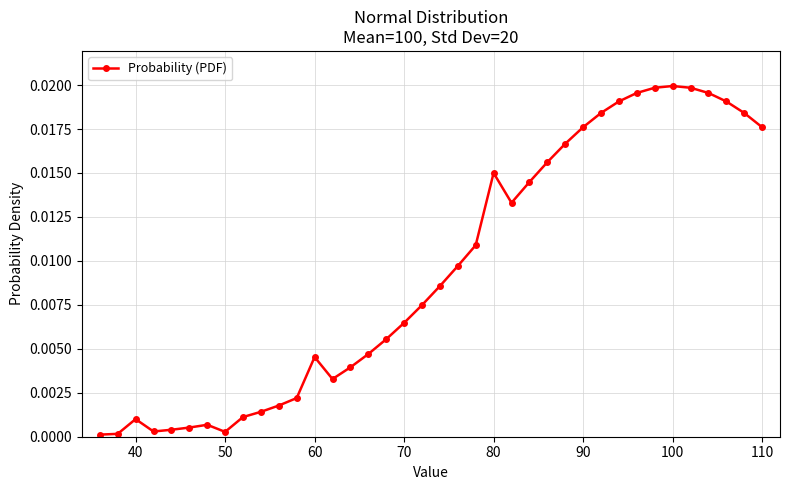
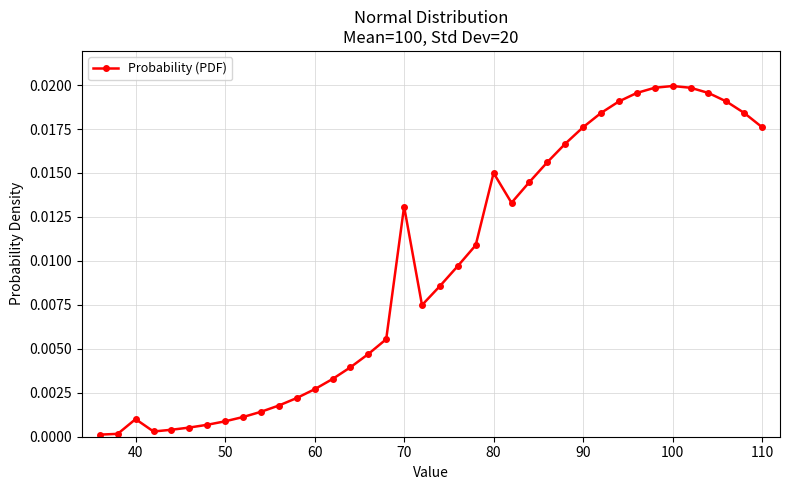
50: 0.0003 -> 0.0009
60: 0.0045 -> 0.0027
70: 0.0065 -> 0.0131
